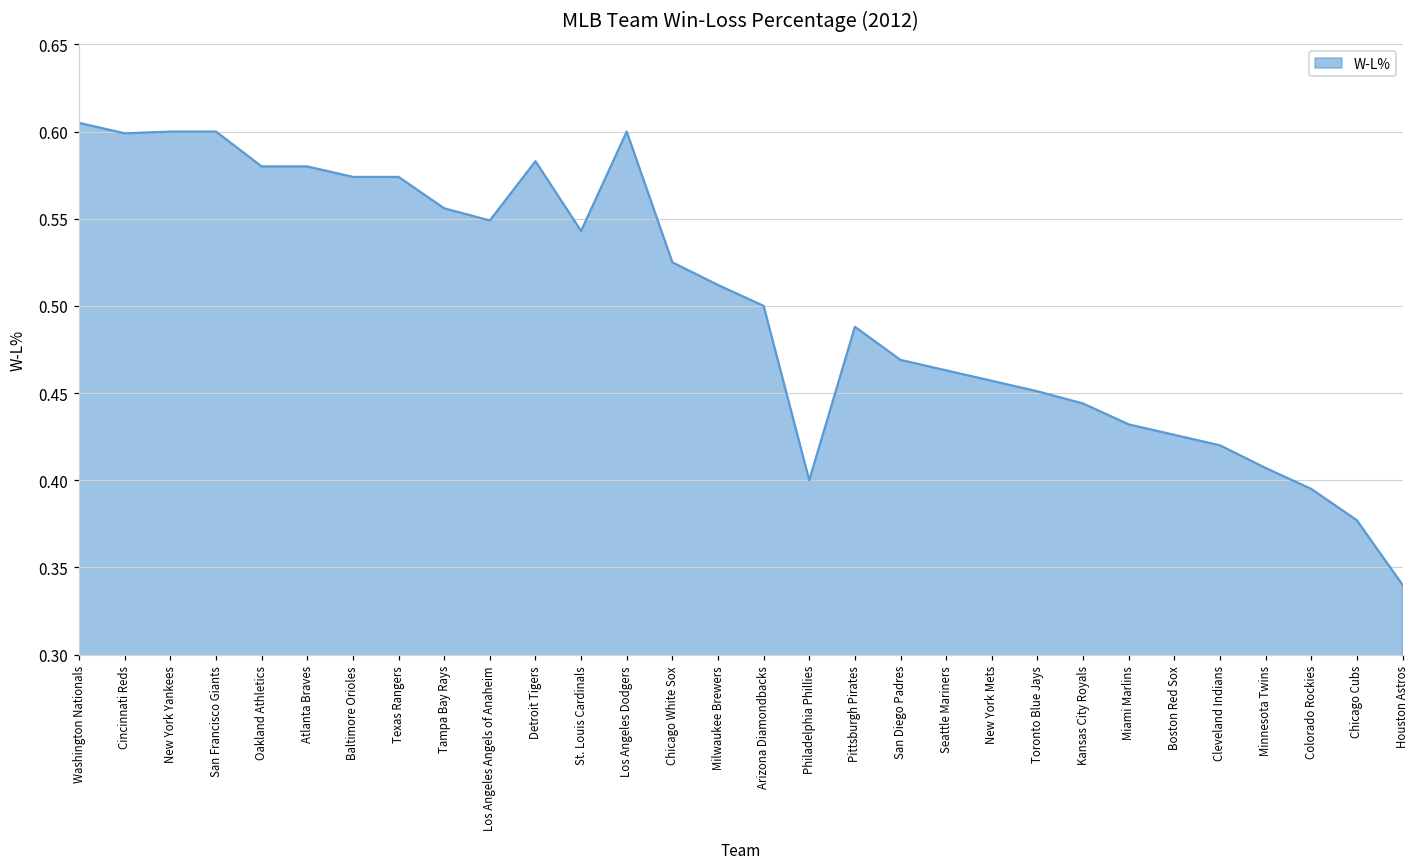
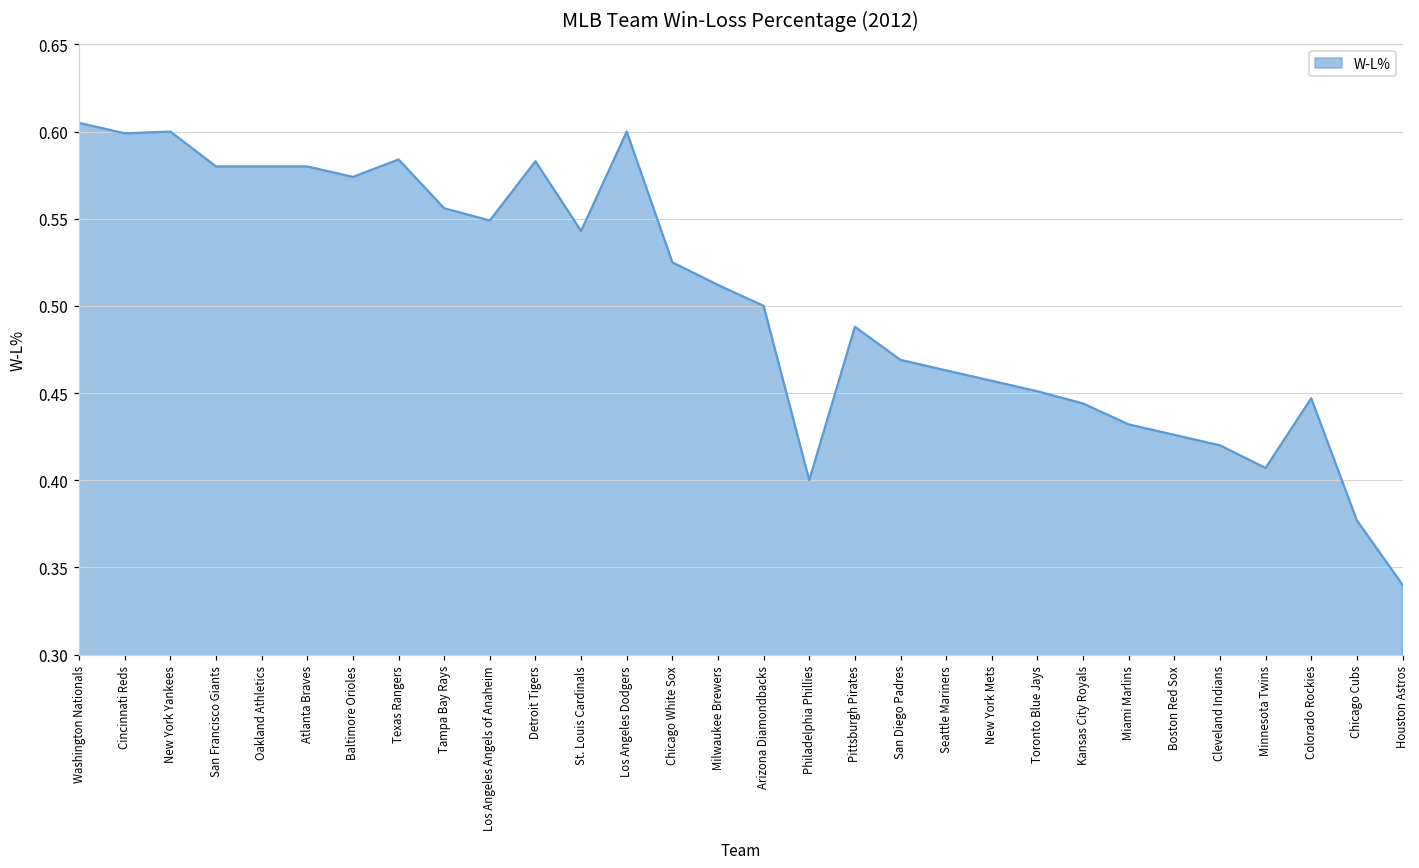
San Francisco Giants: 0.60 -> 0.58
Texas Rangers: 0.574 -> 0.584
Colorado Rockies: 0.395 -> 0.447
